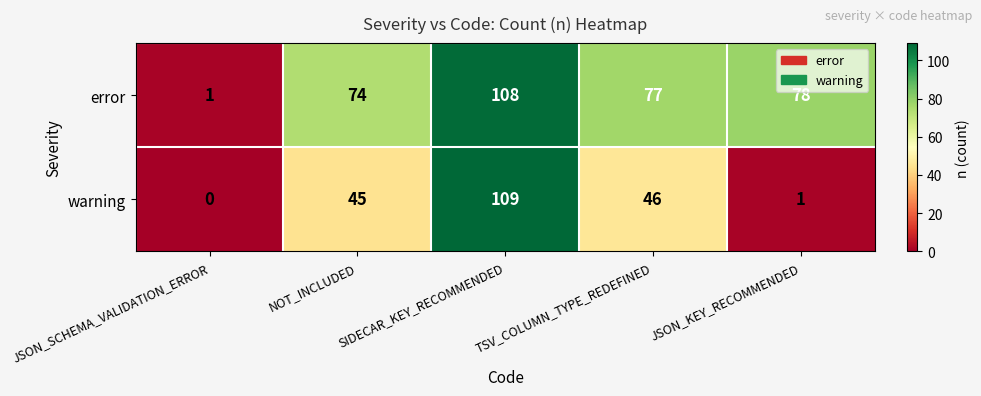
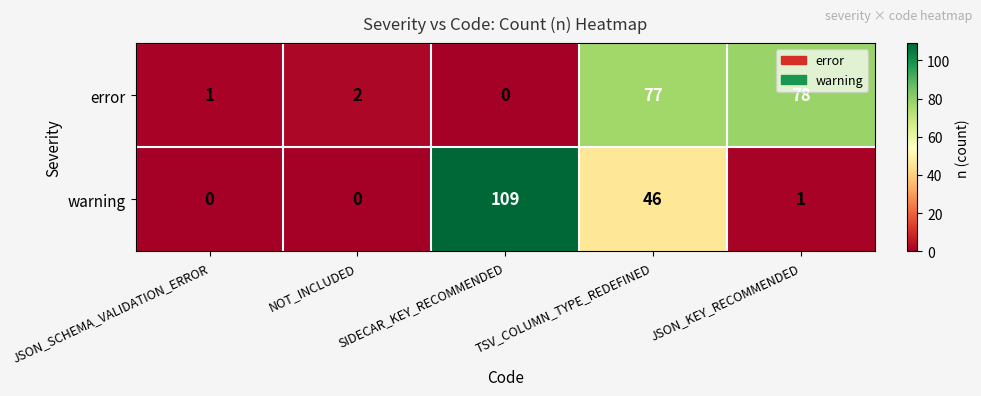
error, NOT_INCLUDED: 74 -> 2
error, SIDECAR_KEY_RECOMMENDED: 108 -> 0
warning, NOT_INCLUDED: 45 -> 0
